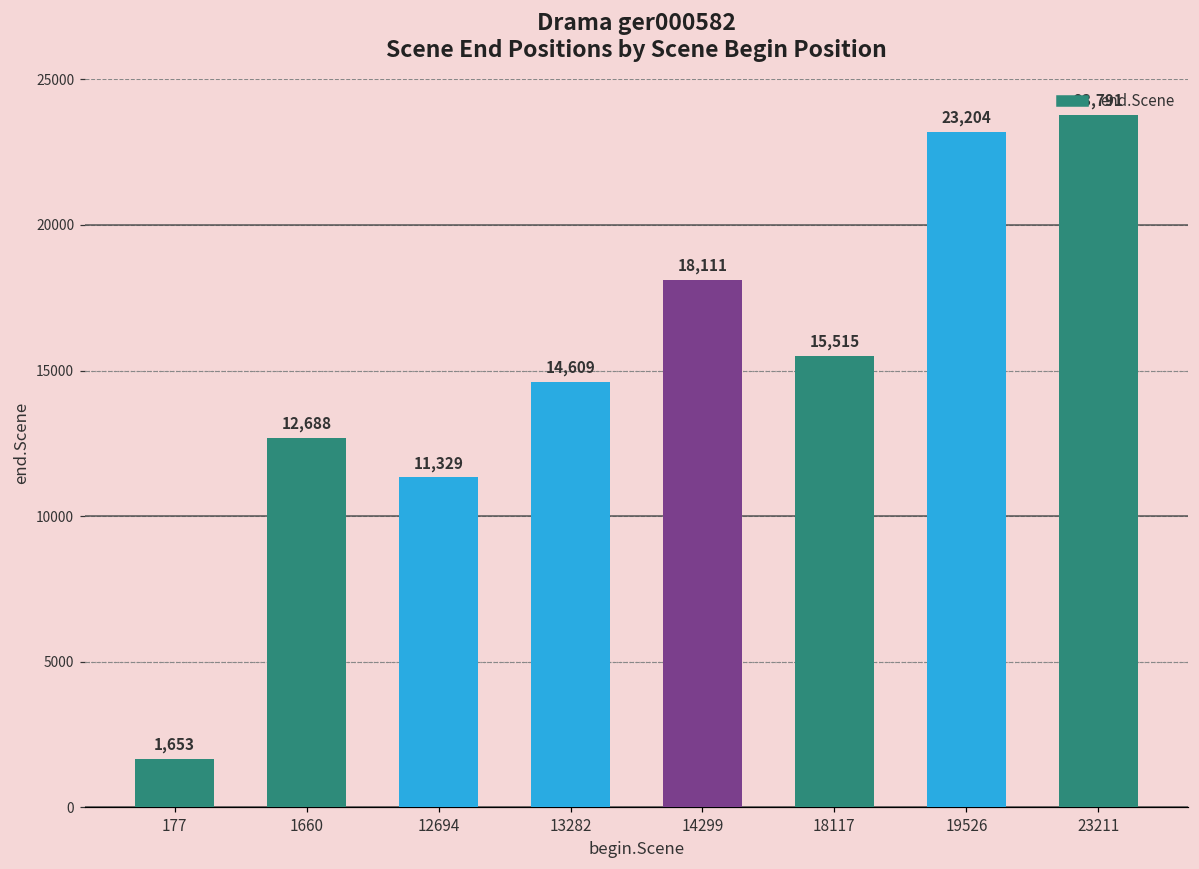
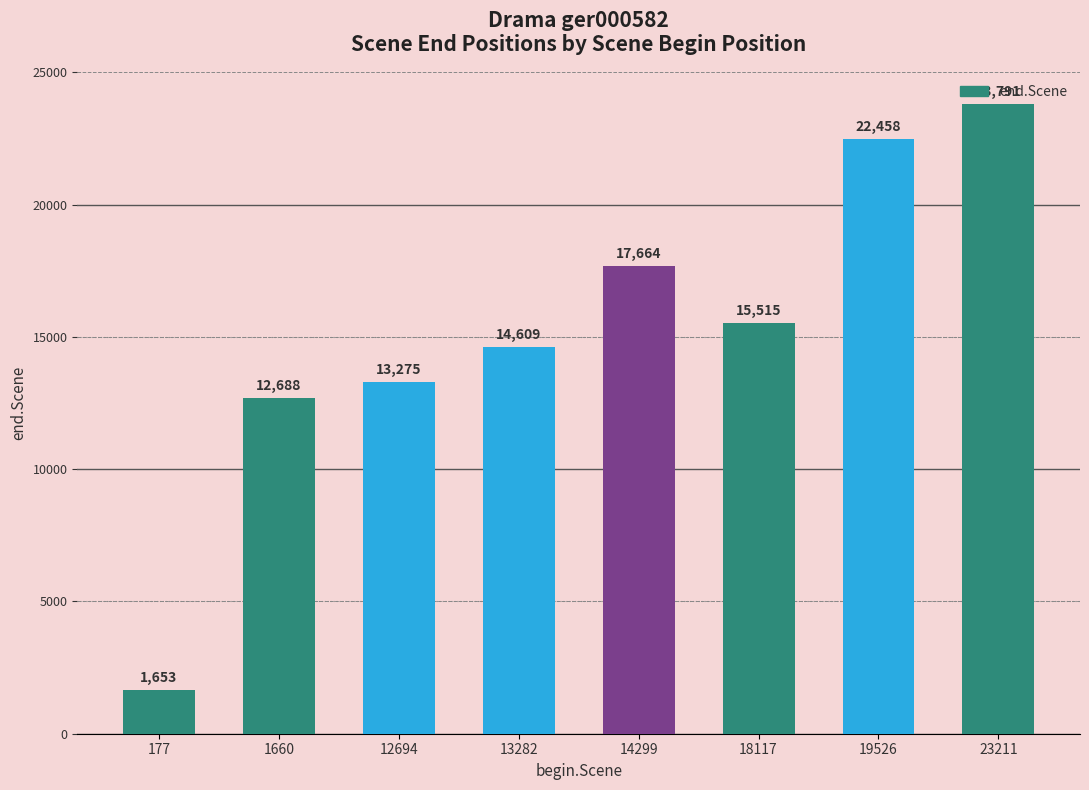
12694: 11,329 -> 13,275
14299: 18,111 -> 17,664
19526: 23,204 -> 22,458
